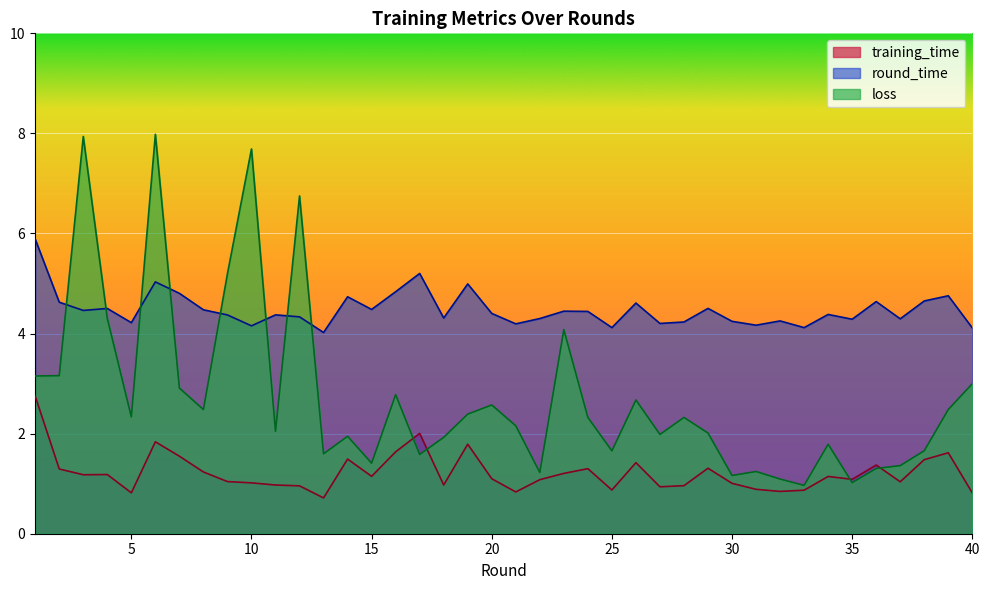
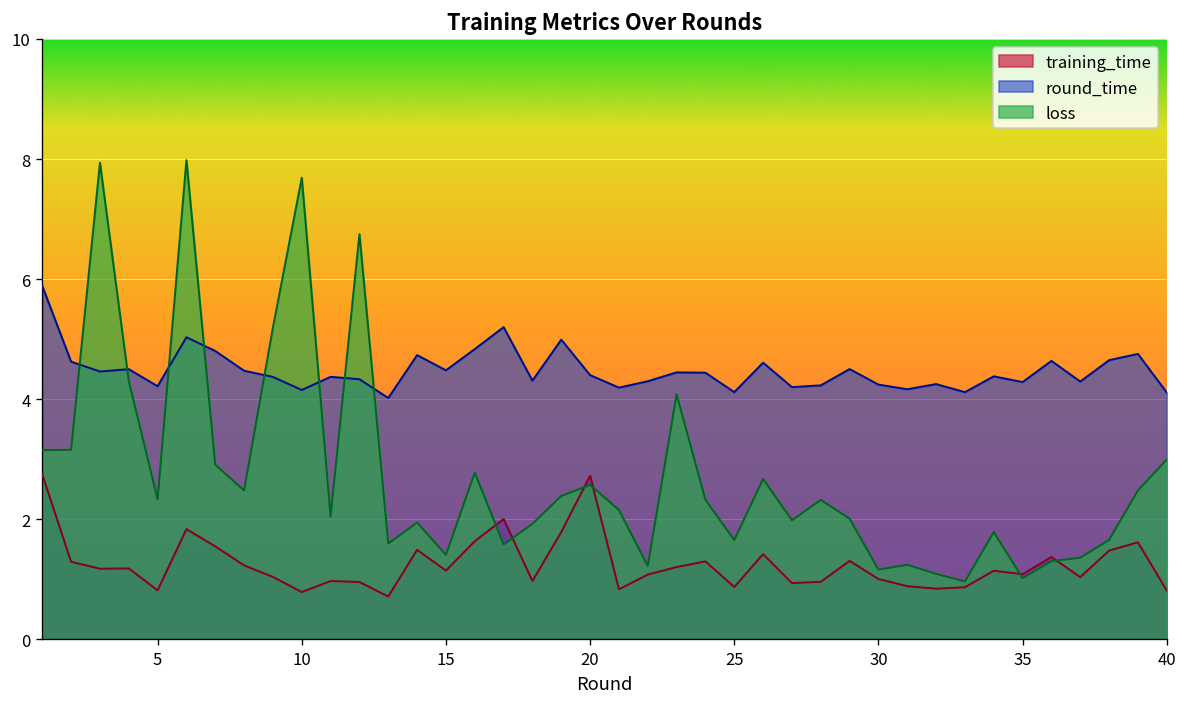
training_time, 10: 1.0 -> 0.8
training_time, 20: 1.1 -> 2.7
